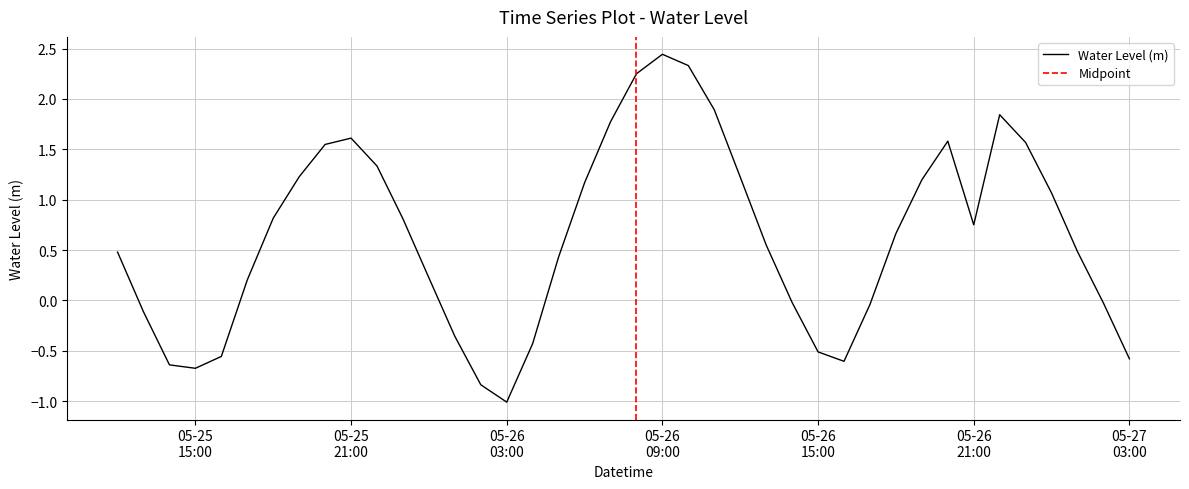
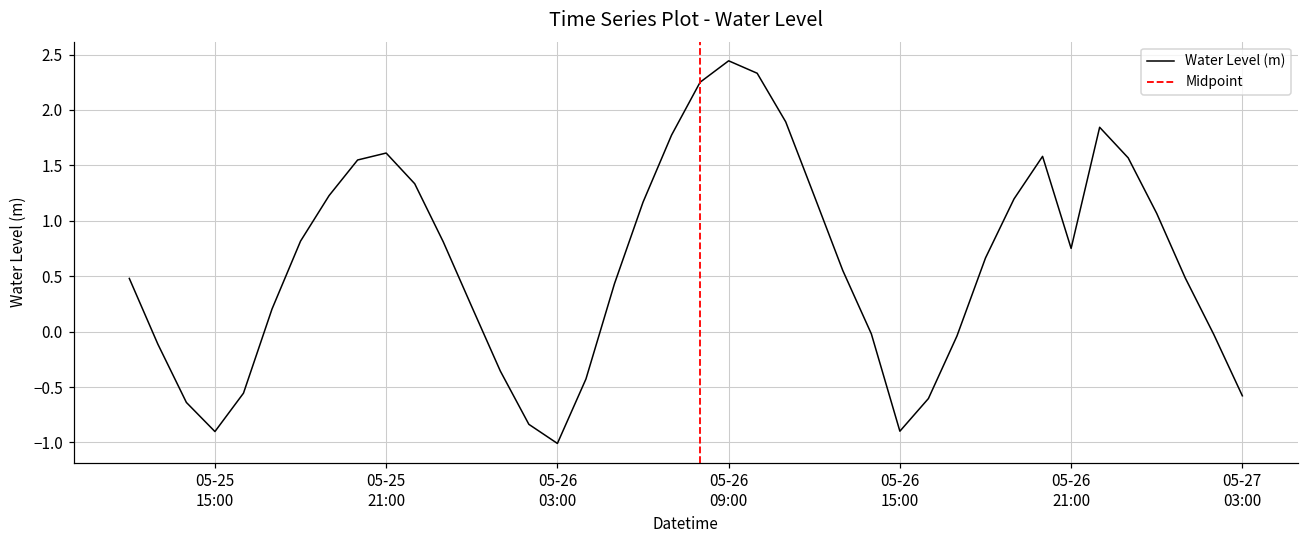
05-25 15:00: -0.67 -> -0.90
05-26 15:00: -0.51 -> -0.90
